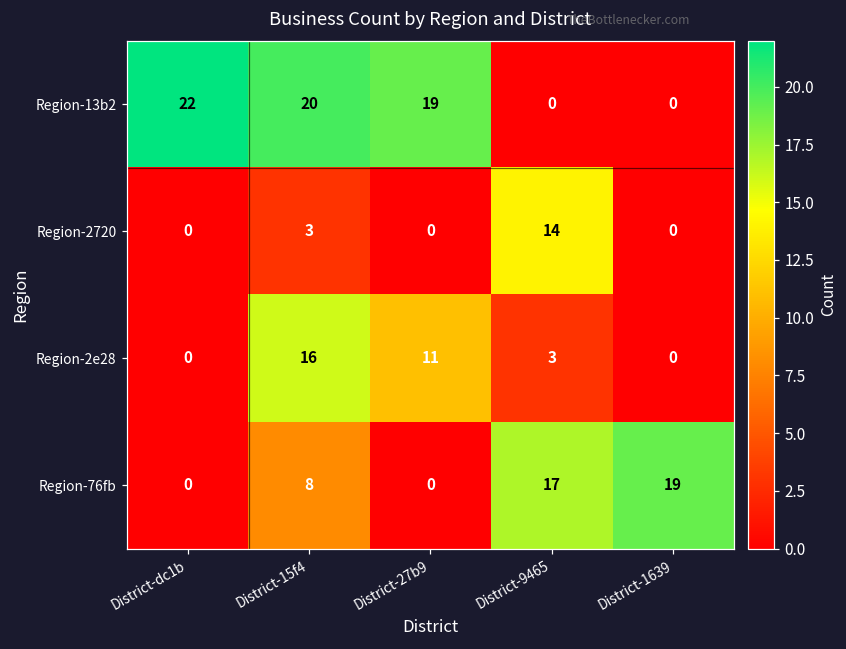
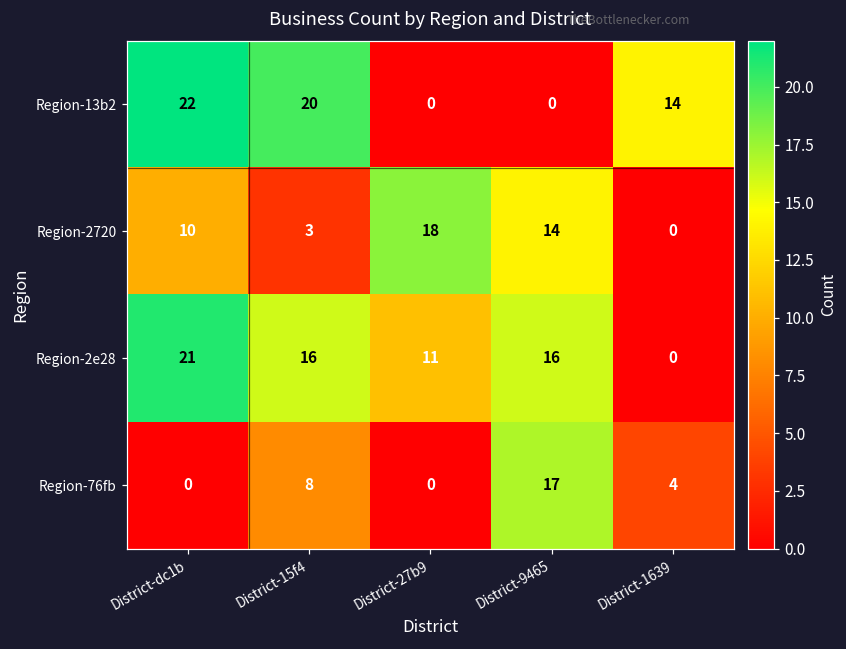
Region-13b2, District-27b9: 19 -> 0
Region-13b2, District-1639: 0 -> 14
Region-2720, District-dc1b: 0 -> 10
Region-2720, District-27b9: 0 -> 18
Region-2e28, District-dc1b: 0 -> 21
Region-2e28, District-9465: 3 -> 16
Region-76fb, District-1639: 19 -> 4
